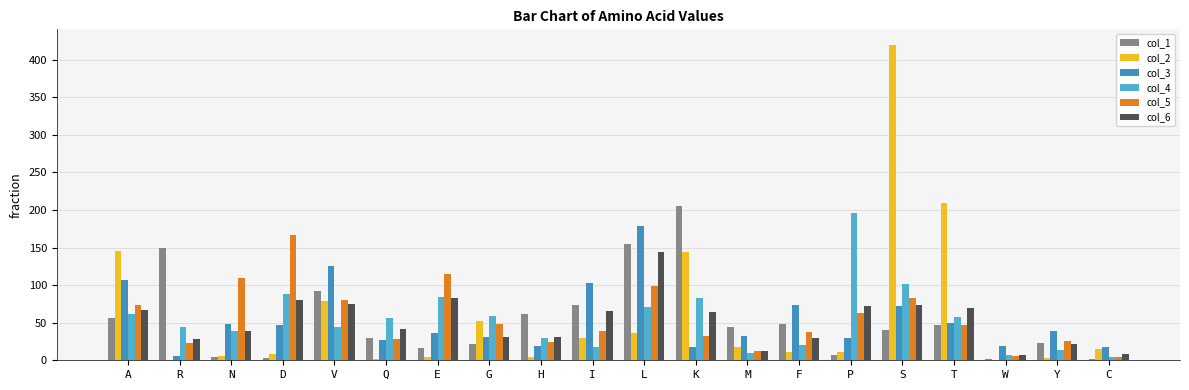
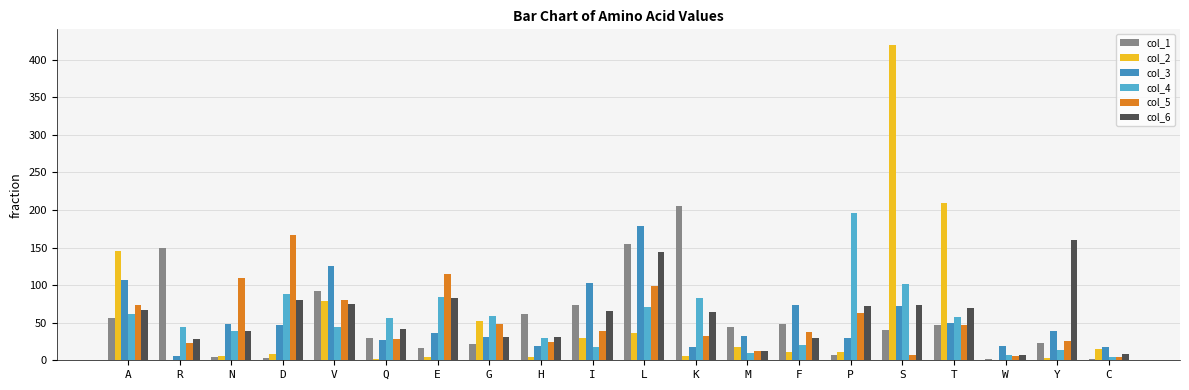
col_2, K: 140 -> 10
col_5, S: 80 -> 10
col_6, Y: 20 -> 160
